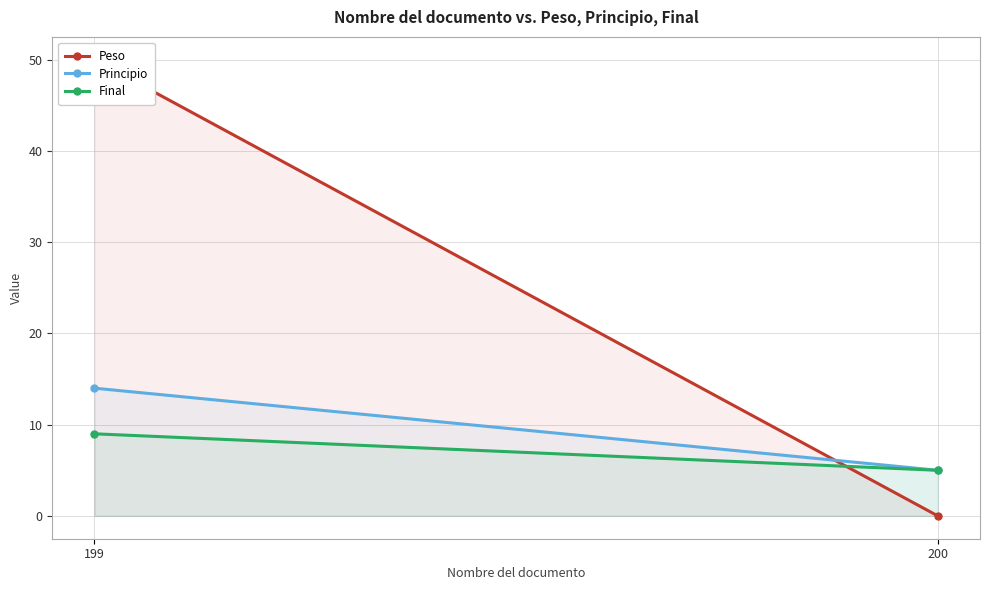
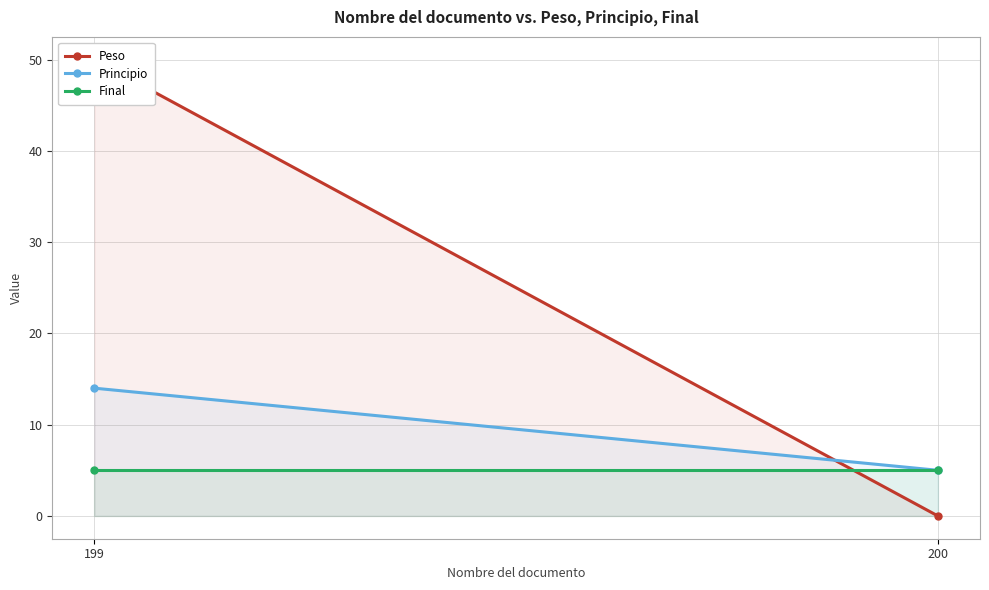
Final, 199: 9 -> 5
